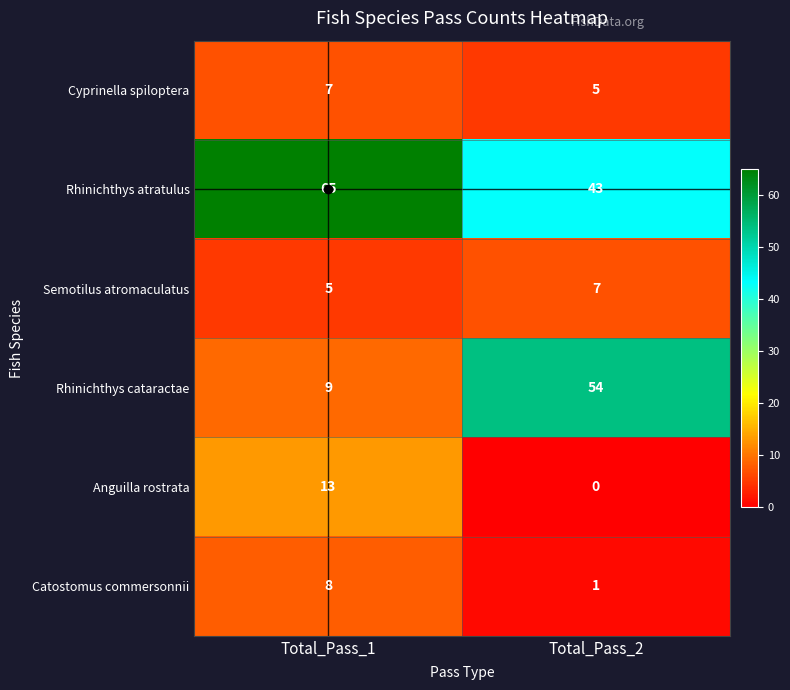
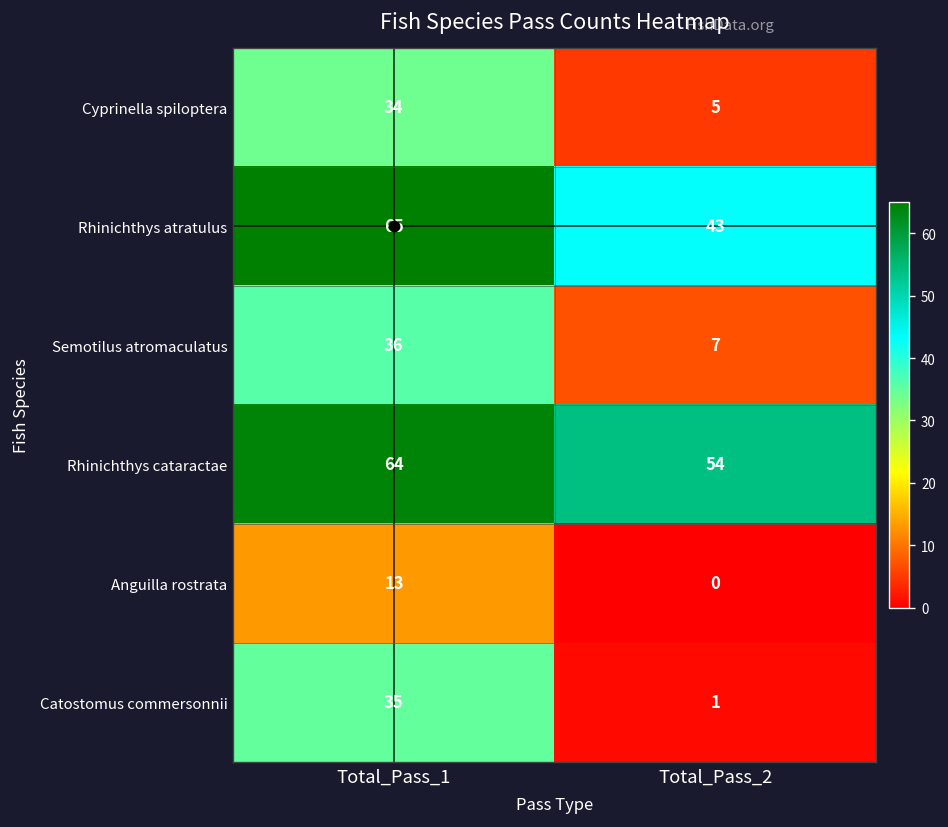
Cyprinella spiloptera, Total_Pass_1: 7 -> 34
Semotilus atromaculatus, Total_Pass_1: 5 -> 36
Rhinichthys cataractae, Total_Pass_1: 9 -> 64
Catostomus commersonnii, Total_Pass_1: 8 -> 35
